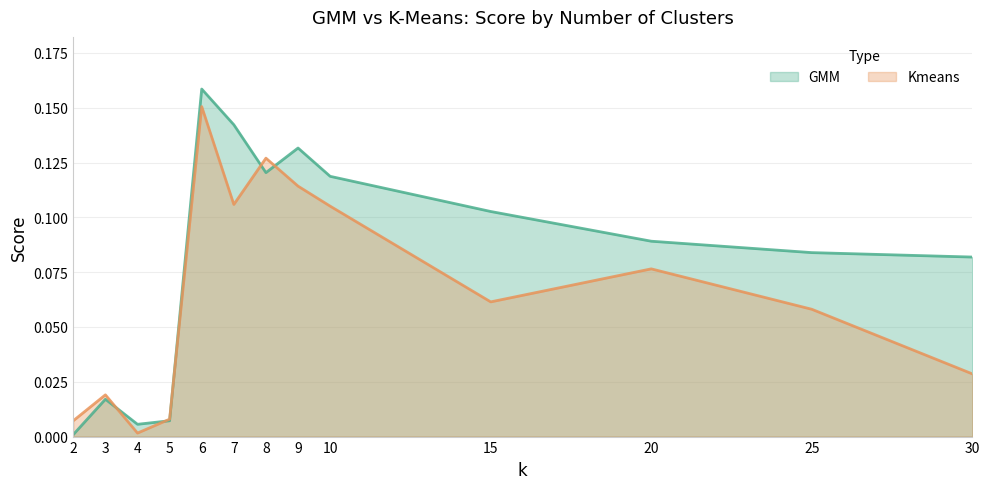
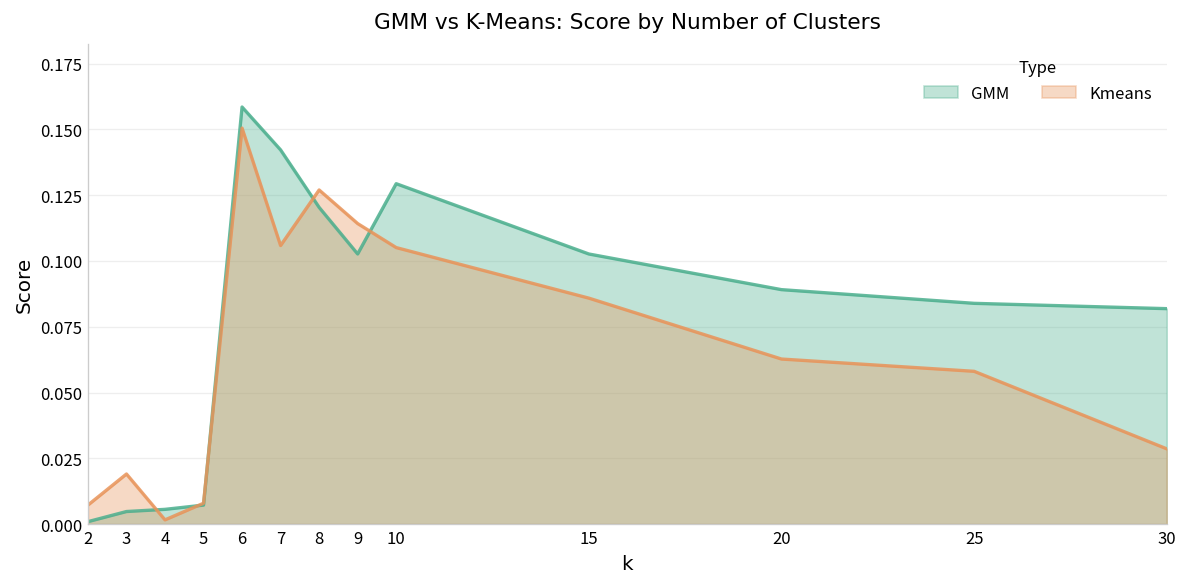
GMM, 3: 0.017 -> 0.005
GMM, 9: 0.132 -> 0.103
GMM, 10: 0.119 -> 0.129
Kmeans, 15: 0.061 -> 0.086
Kmeans, 20: 0.076 -> 0.063
